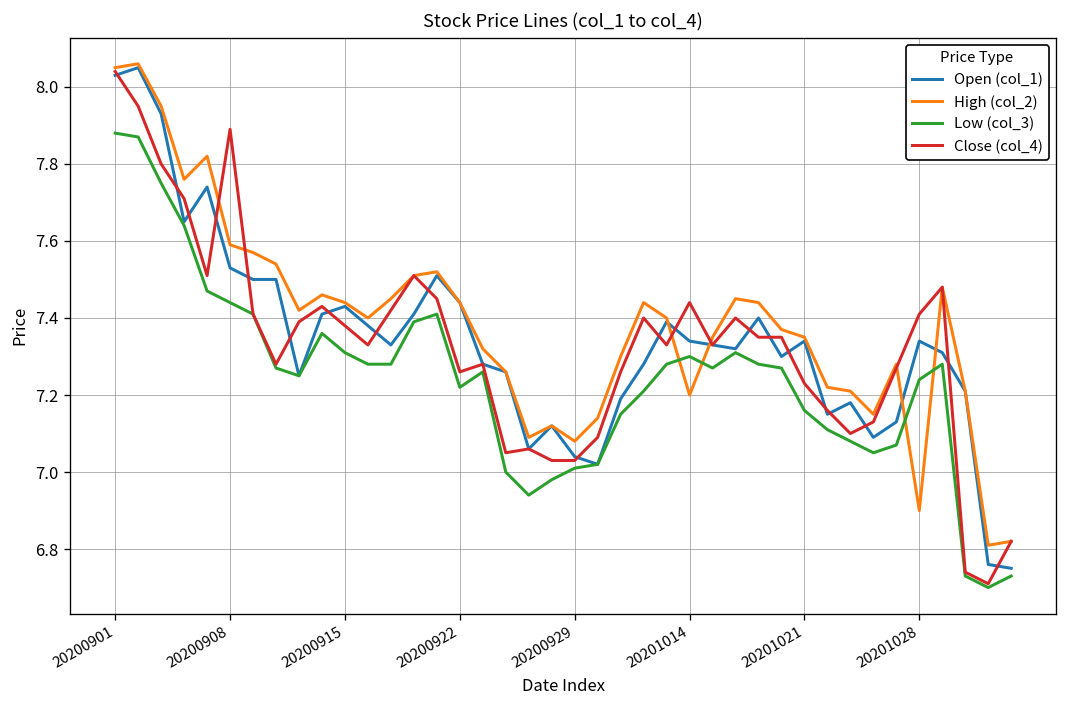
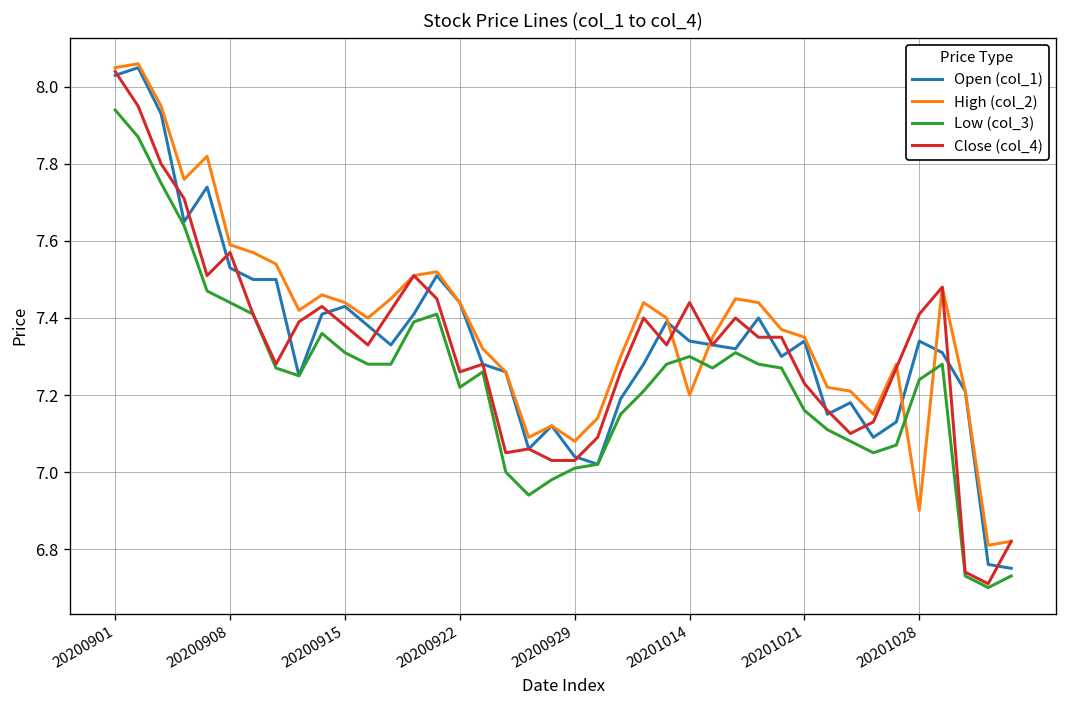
Low (col_3), 20200901: 7.88 -> 7.94
Close (col_4), 20200908: 7.89 -> 7.57
